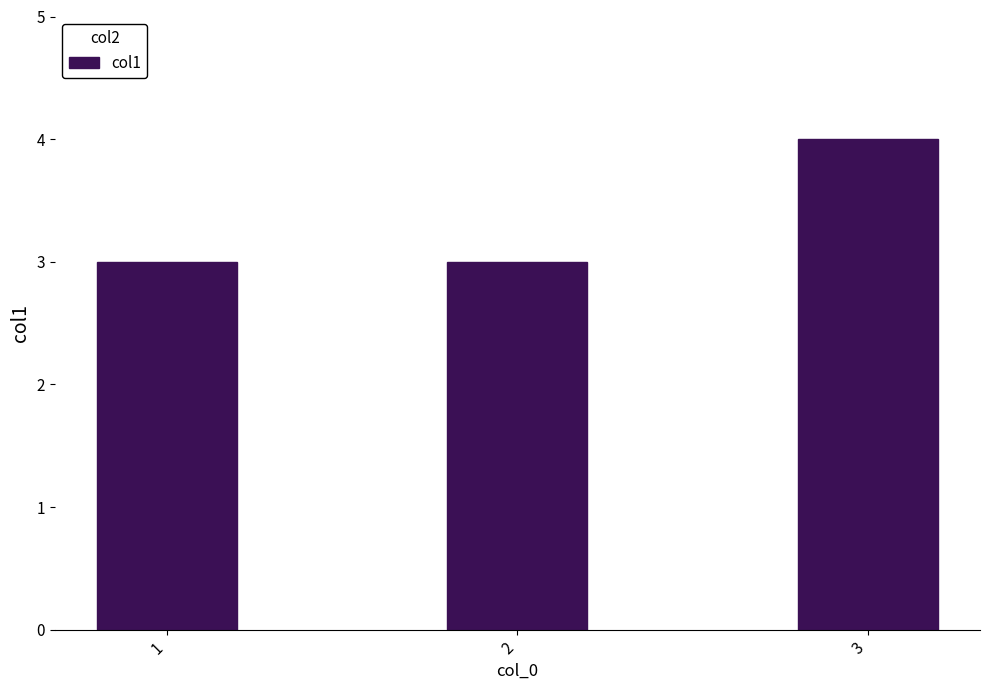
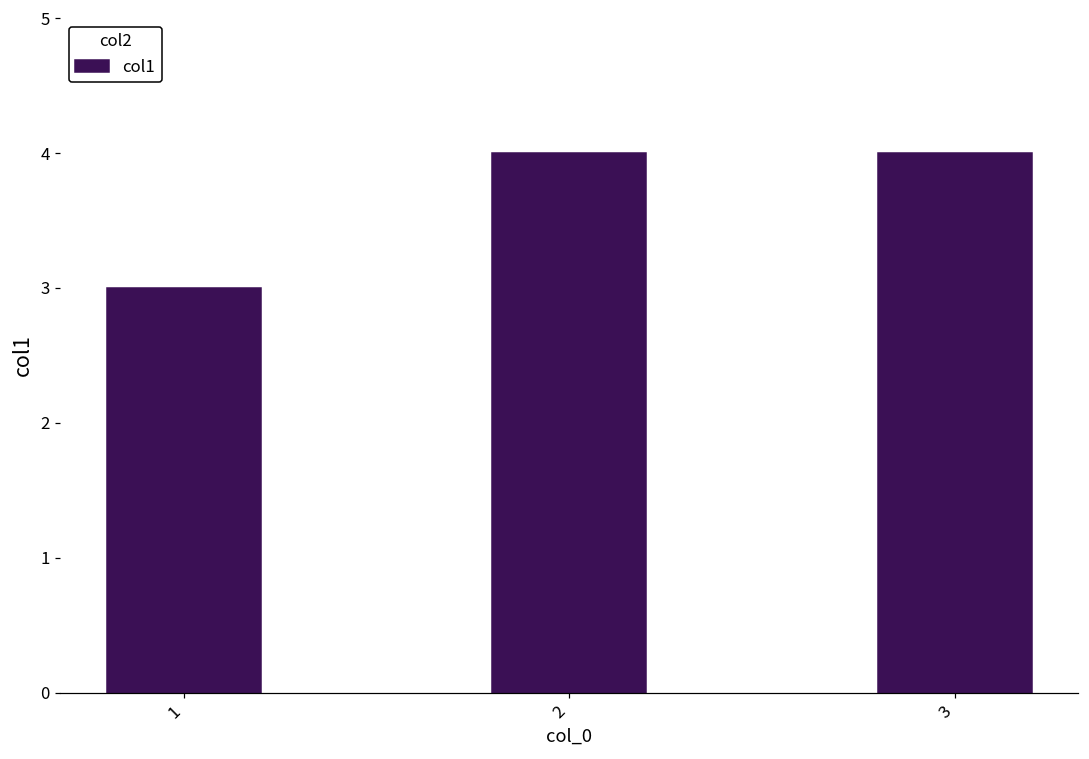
2: 3 -> 4
